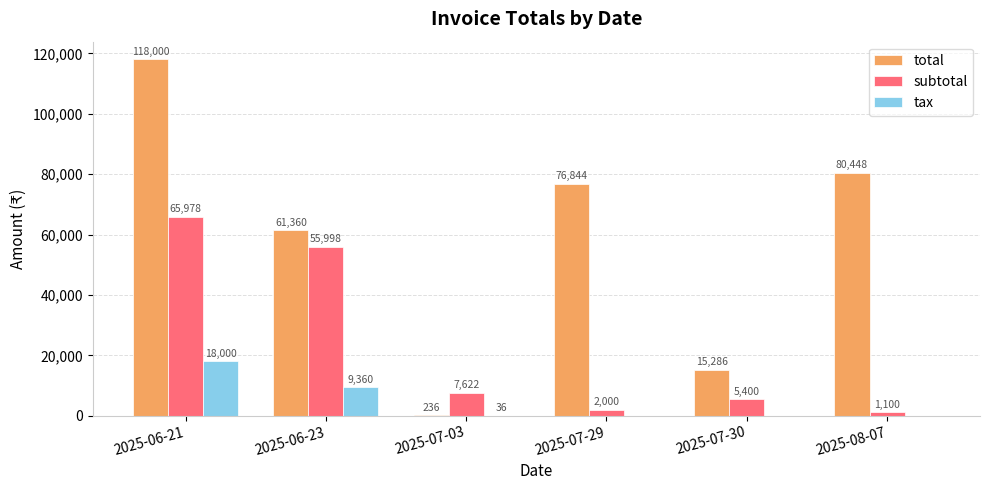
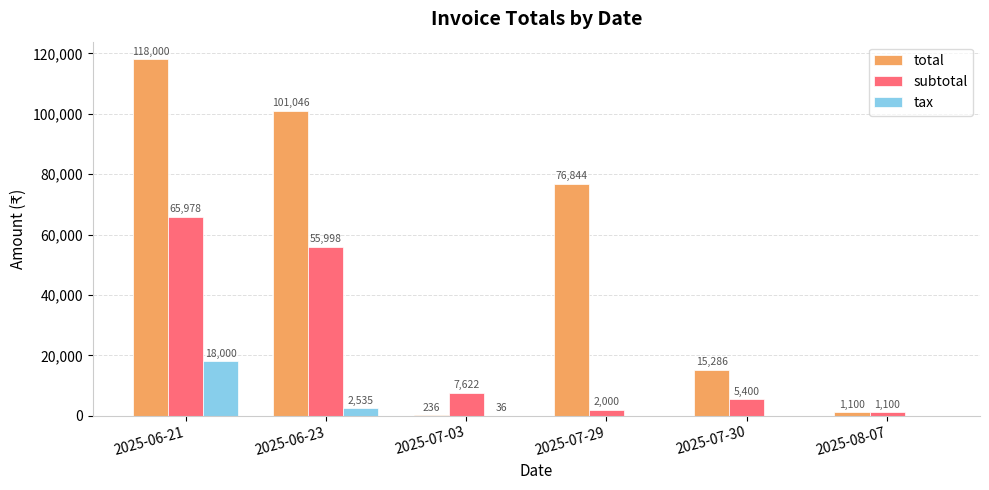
total, 2025-06-23: 61,360 -> 101,046
tax, 2025-06-23: 9,360 -> 2,535
total, 2025-08-07: 80,448 -> 1,100
